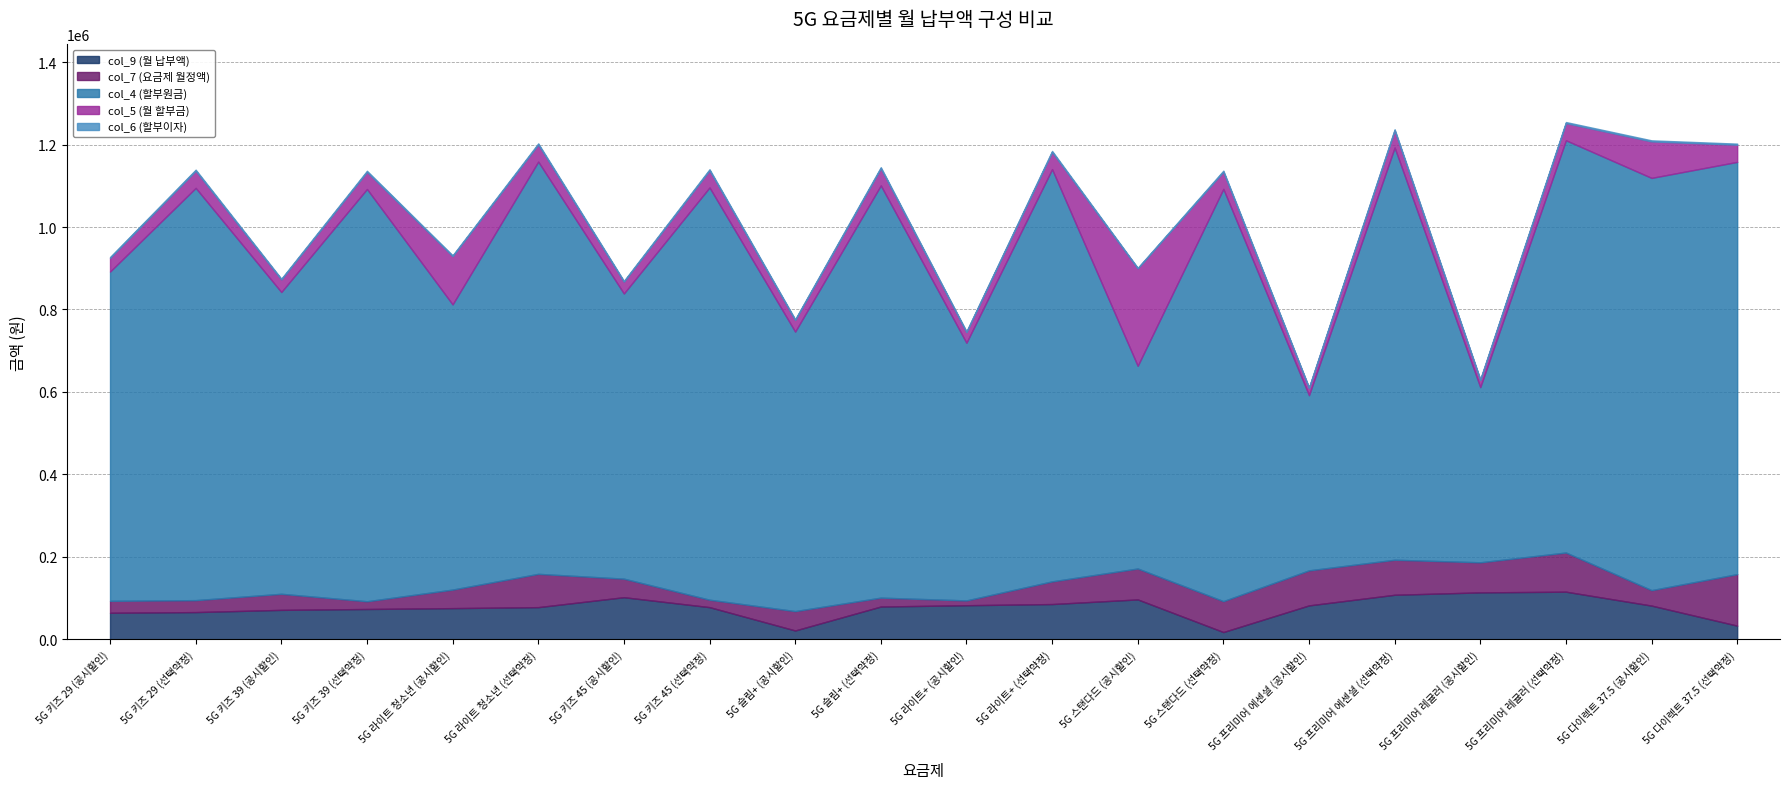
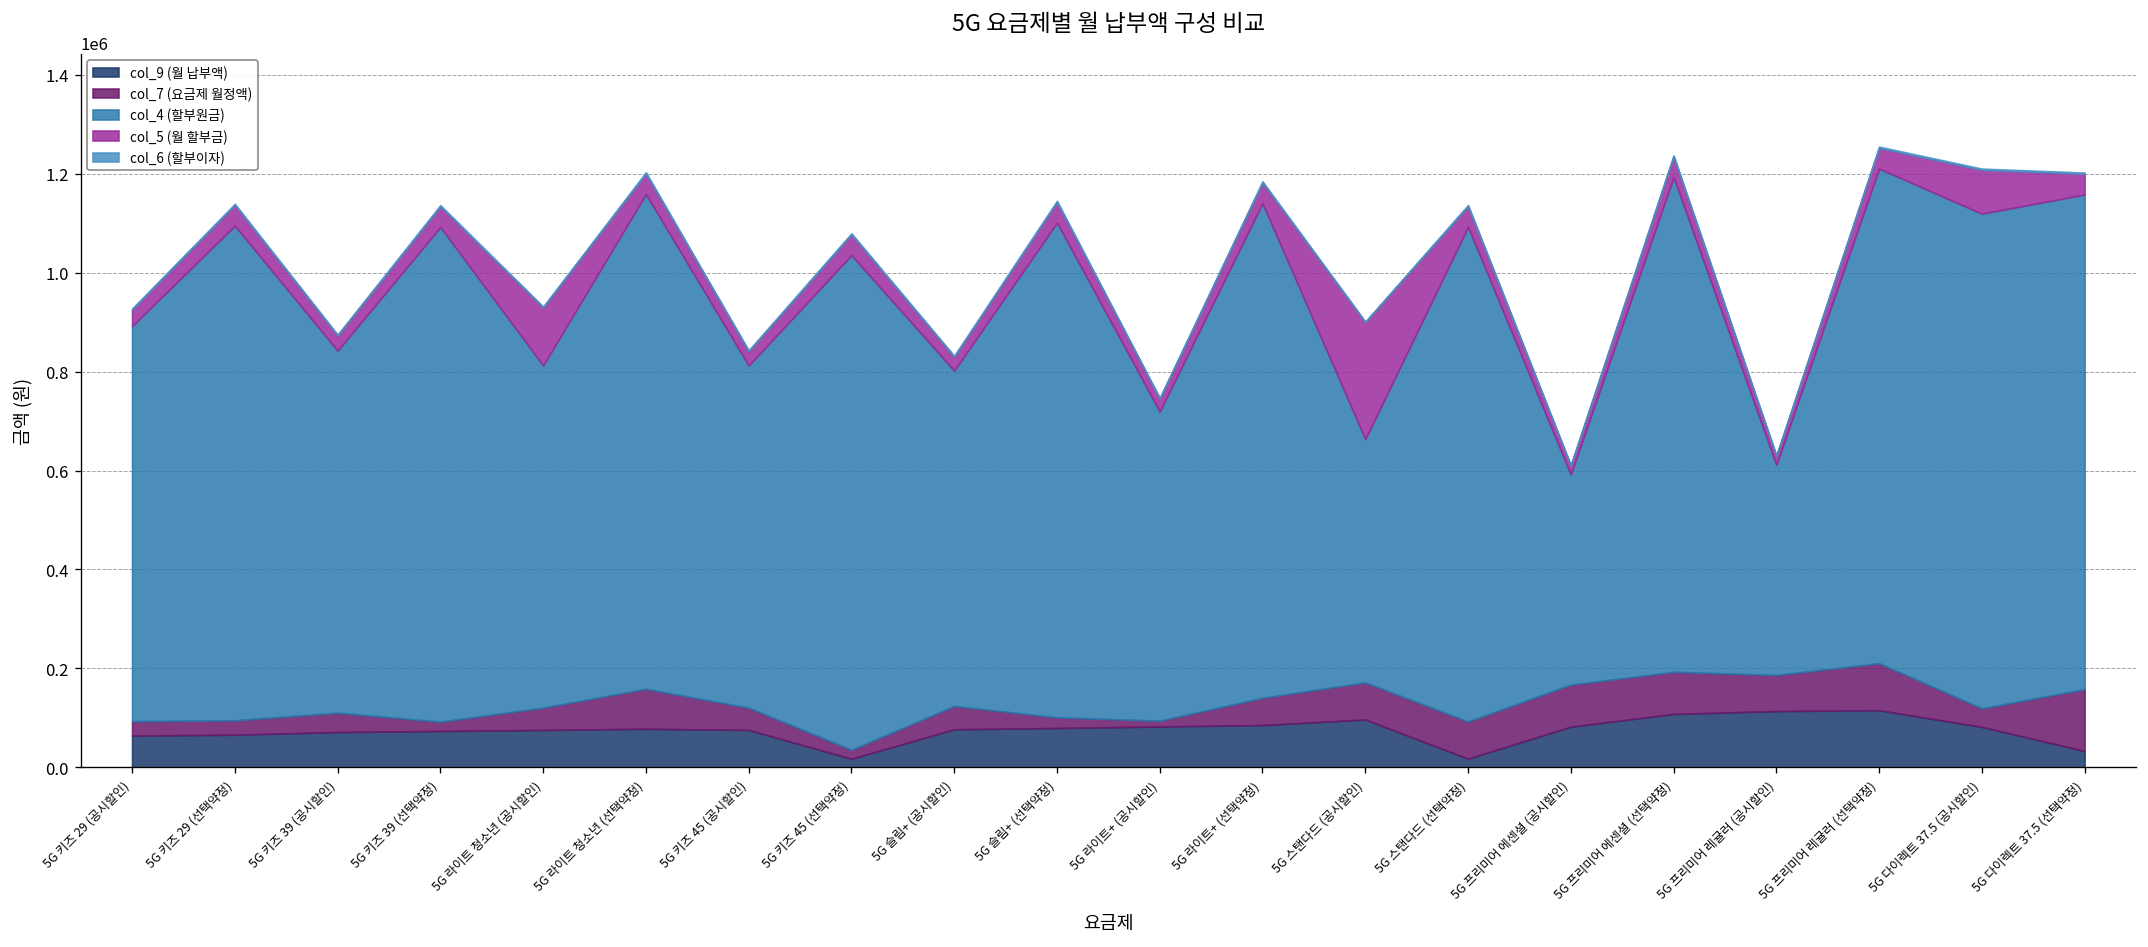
col_9 (월 납부액), 5G 키즈 45 (공시할인): 100000 -> 80000
col_9 (월 납부액), 5G 키즈 45 (선택약정): 80000 -> 20000
col_9 (월 납부액), 5G 슬림+ (공시할인): 20000 -> 80000
